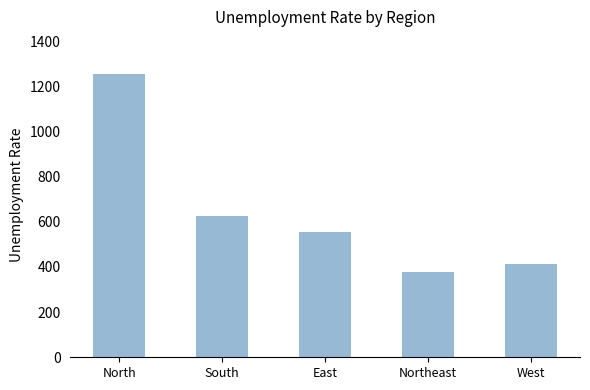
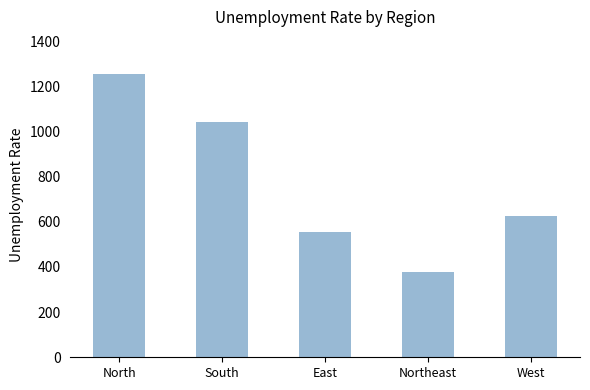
South: 630 -> 1040
West: 410 -> 630
